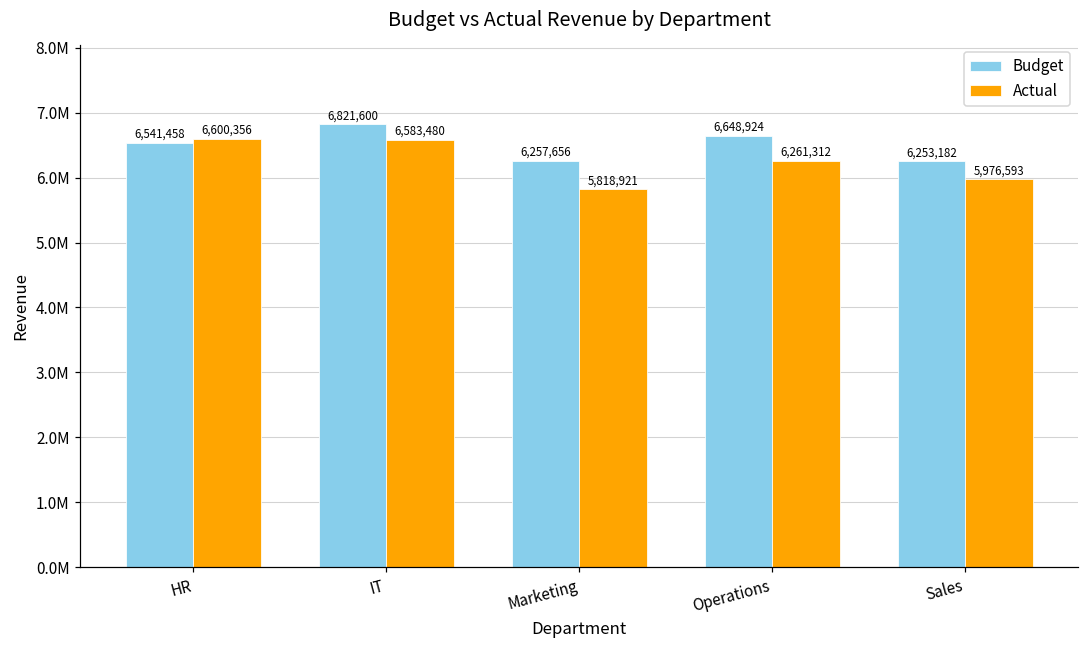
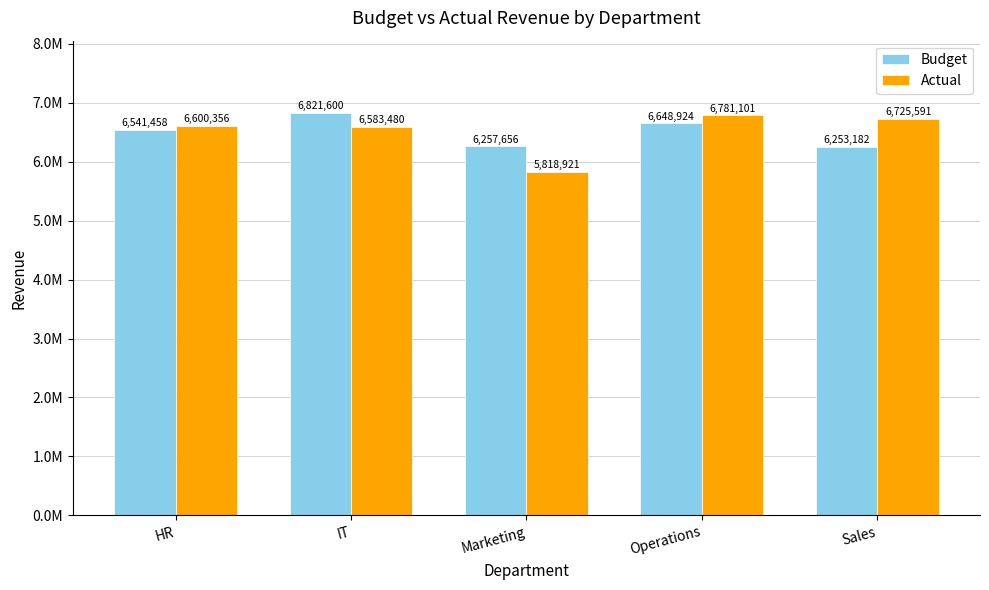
Actual, Operations: 6,261,312 -> 6,781,101
Actual, Sales: 5,976,593 -> 6,725,591
